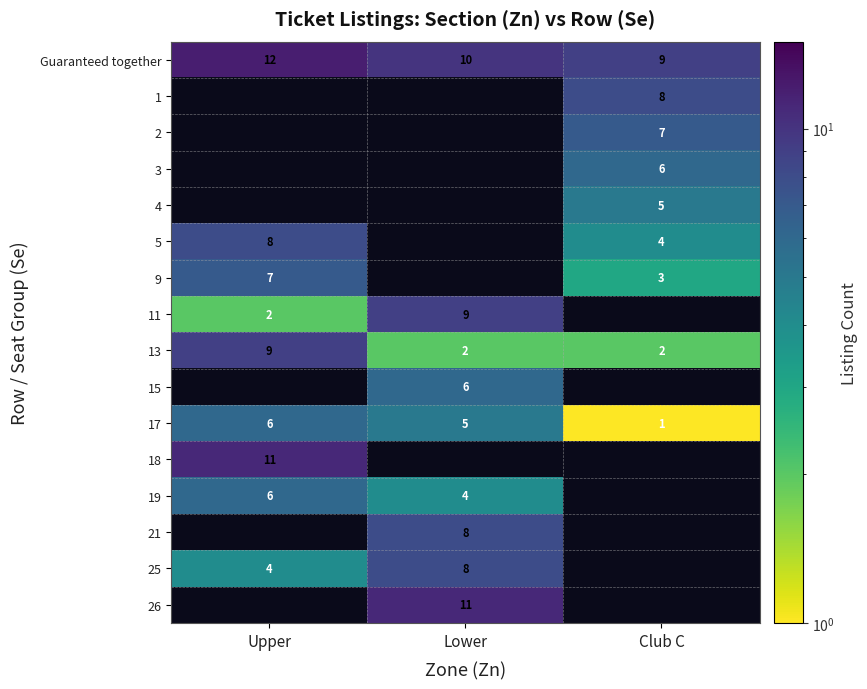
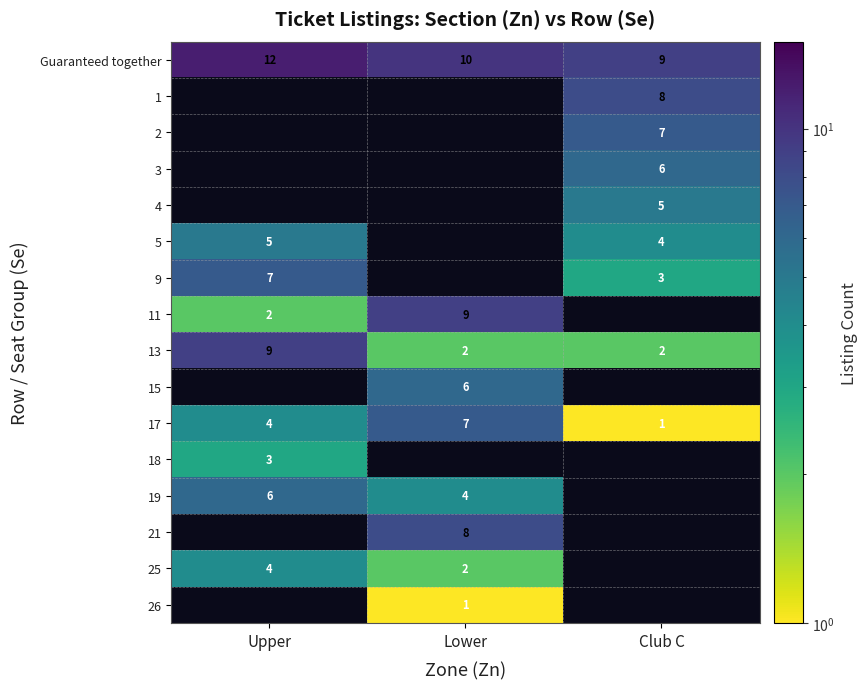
5, Upper: 8 -> 5
17, Upper: 6 -> 4
17, Lower: 5 -> 7
18, Upper: 11 -> 3
25, Lower: 8 -> 2
26, Lower: 11 -> 1
